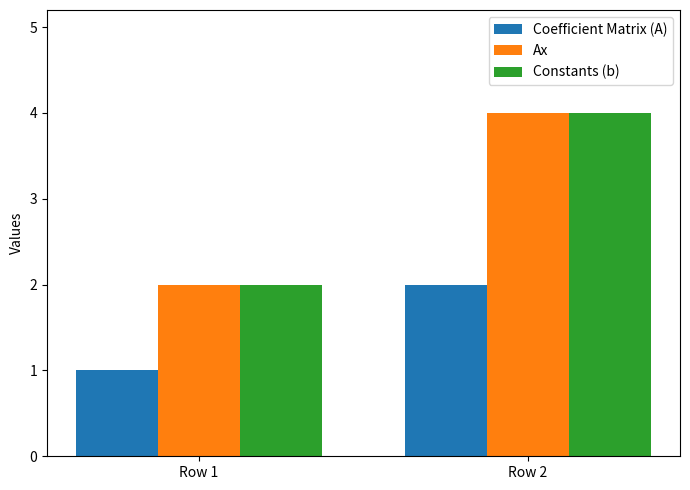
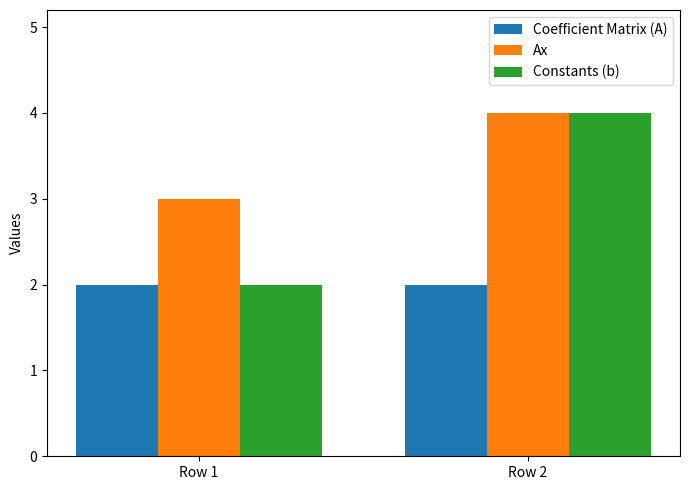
Coefficient Matrix (A), Row 1: 1 -> 2
Ax, Row 1: 2 -> 3
